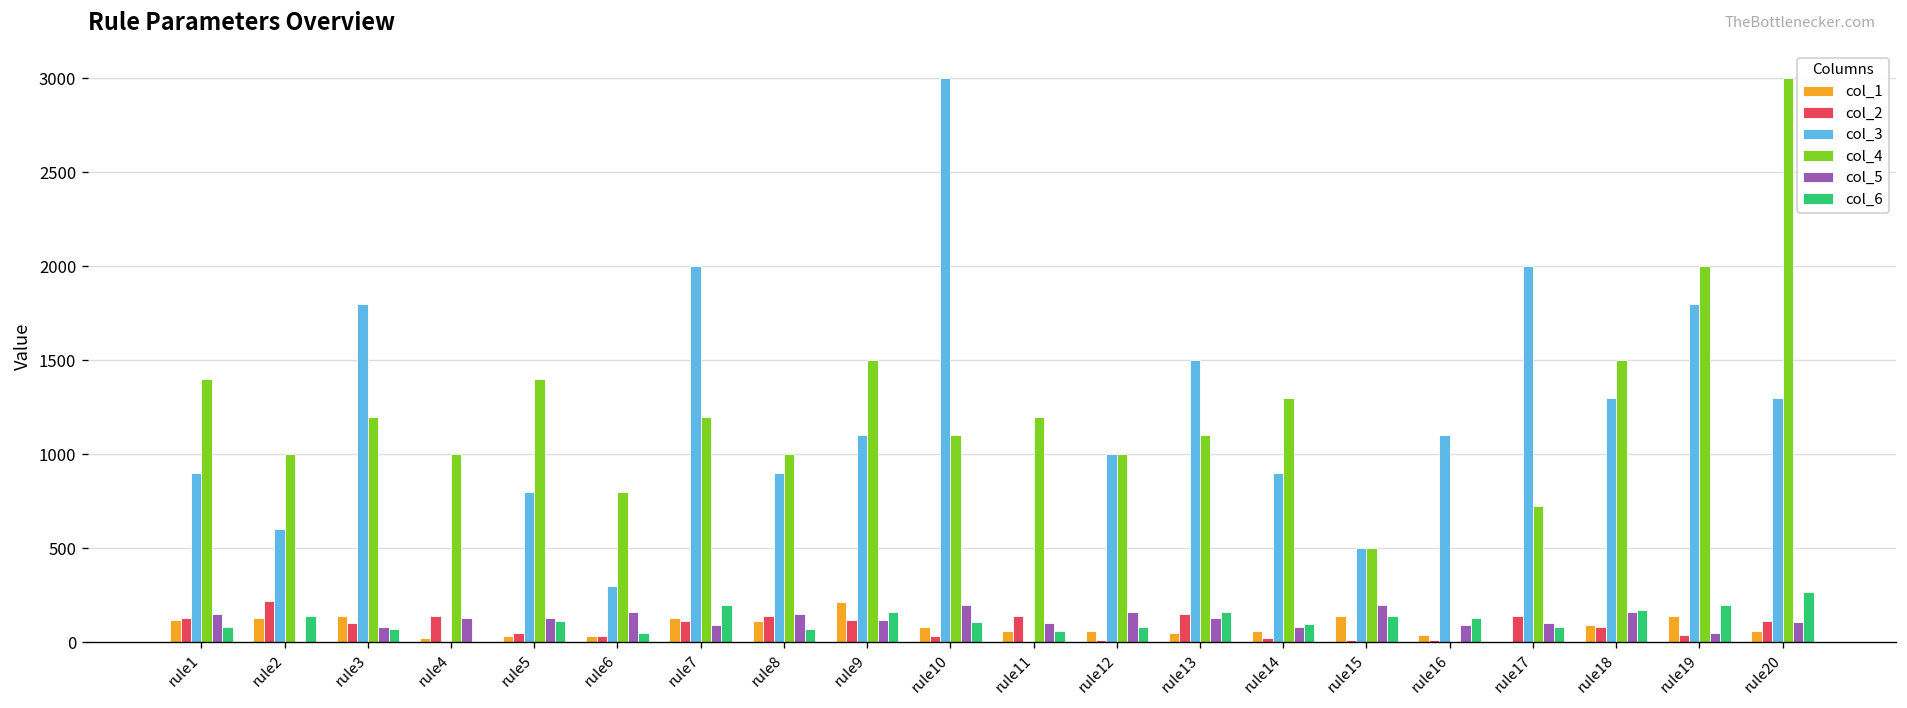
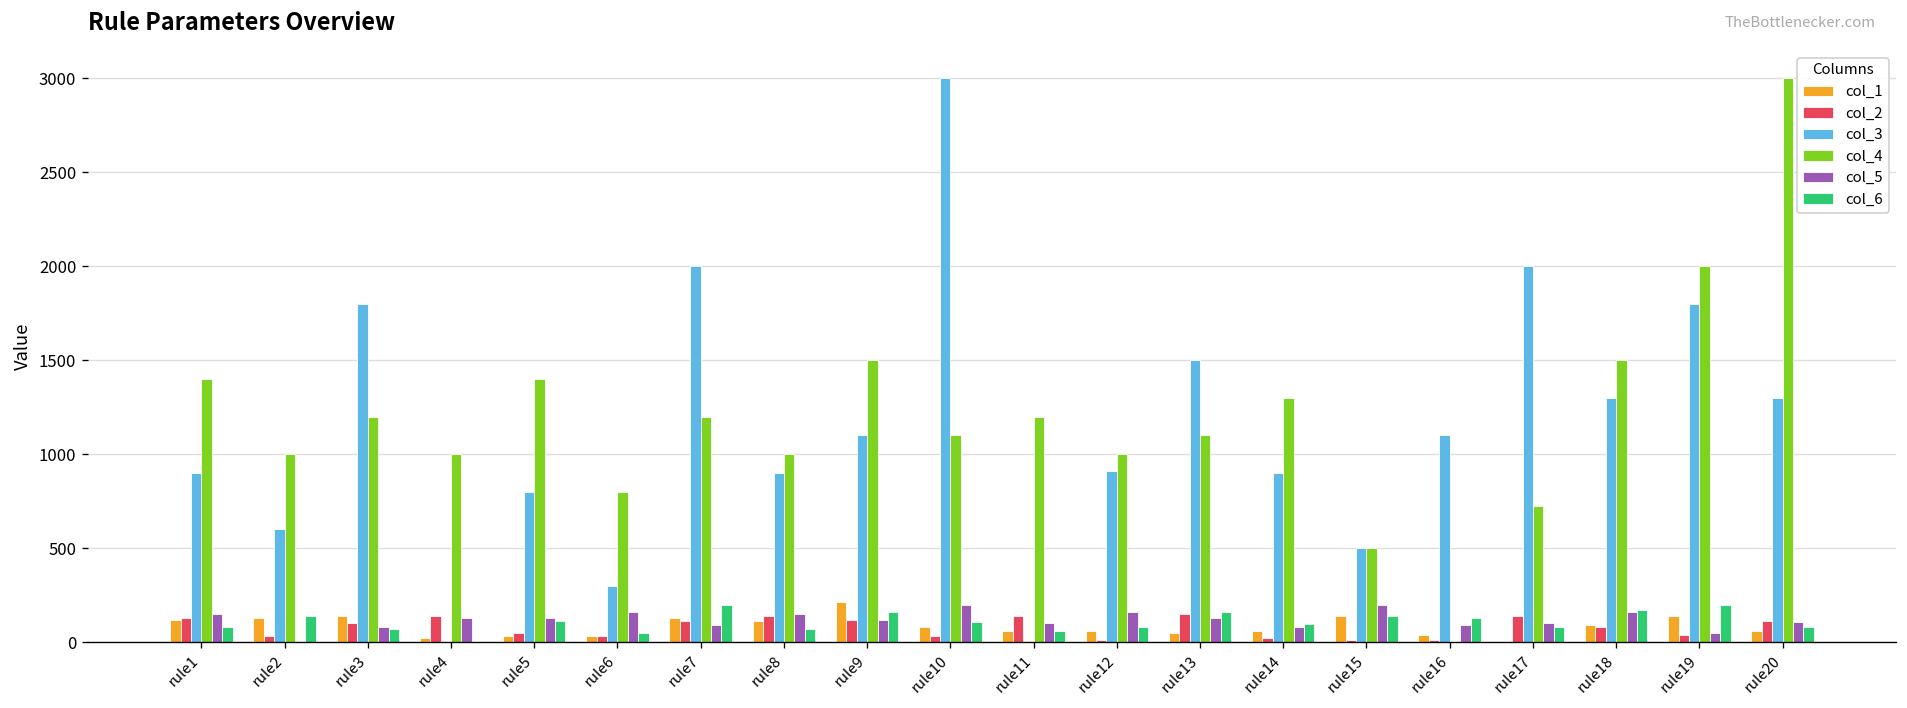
col_2, rule2: 220 -> 30
col_3, rule12: 1000 -> 910
col_6, rule20: 270 -> 80
